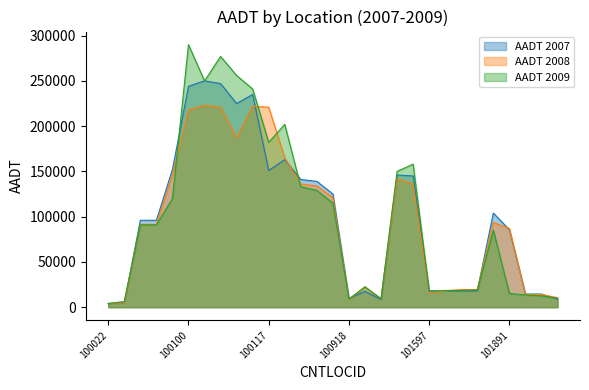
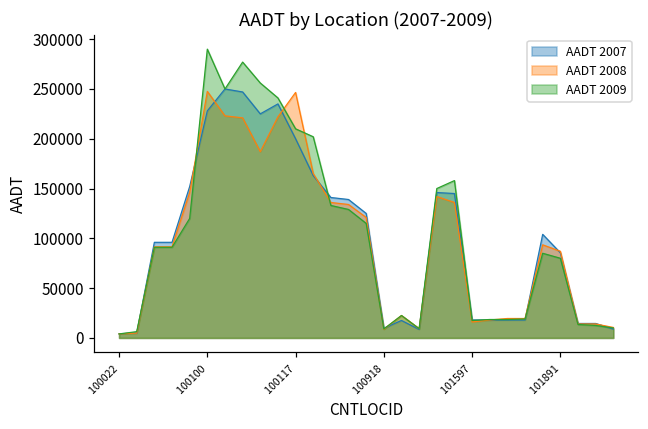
AADT 2007, 100100: 240000 -> 230000
AADT 2008, 100100: 220000 -> 250000
AADT 2007, 100117: 150000 -> 200000
AADT 2008, 100117: 220000 -> 250000
AADT 2009, 100117: 180000 -> 210000
AADT 2009, 101891: 20000 -> 80000
